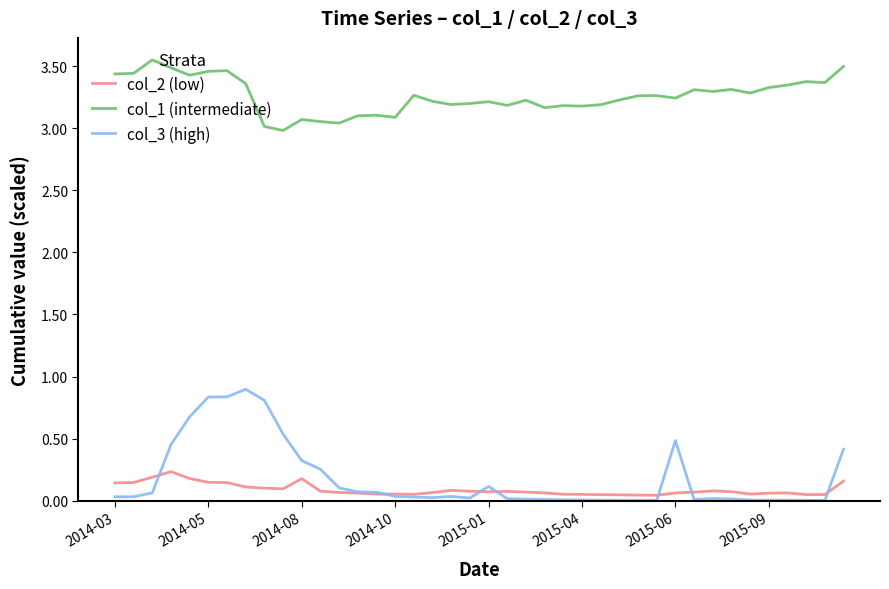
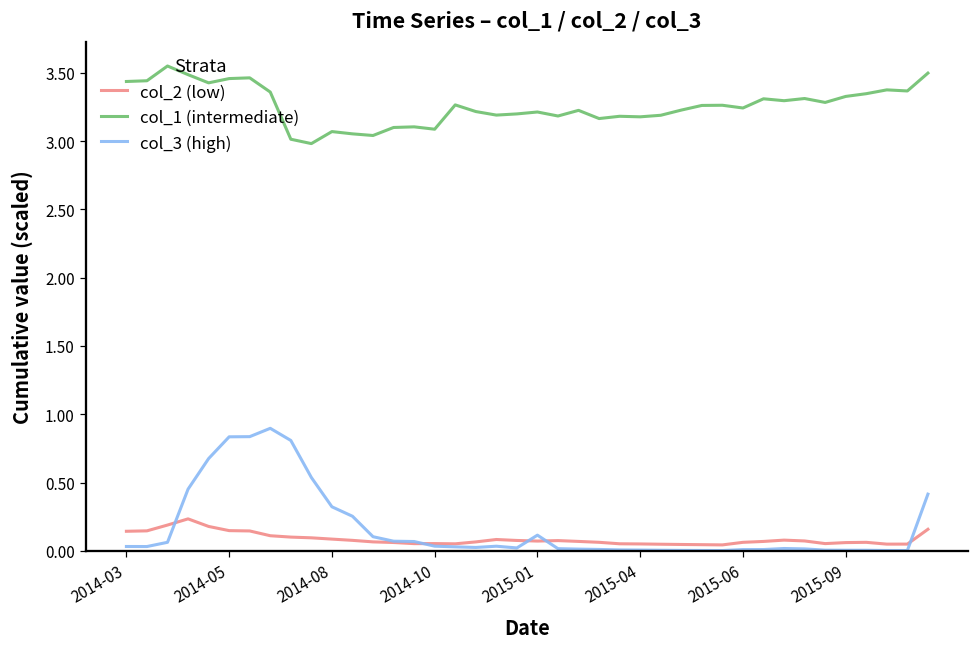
col_2 (low), 2014-08: 0.18 -> 0.09
col_3 (high), 2015-06: 0.48 -> 0.01
